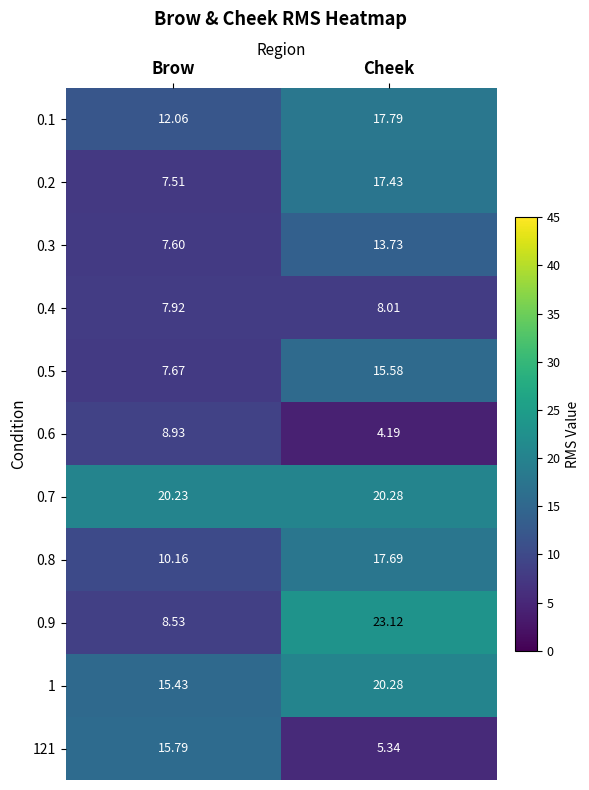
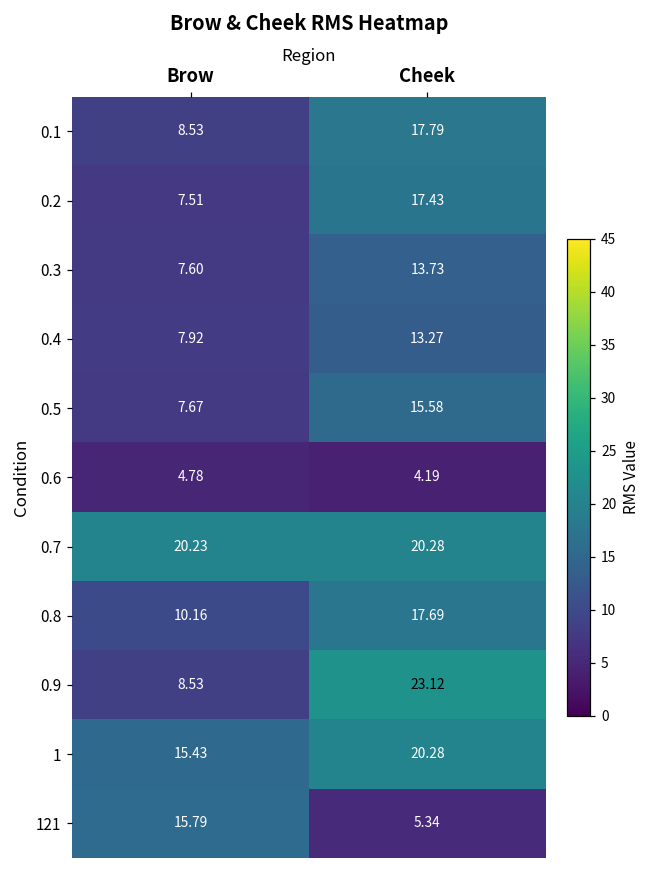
0.1, Brow: 12.06 -> 8.53
0.4, Cheek: 8.01 -> 13.27
0.6, Brow: 8.93 -> 4.78
